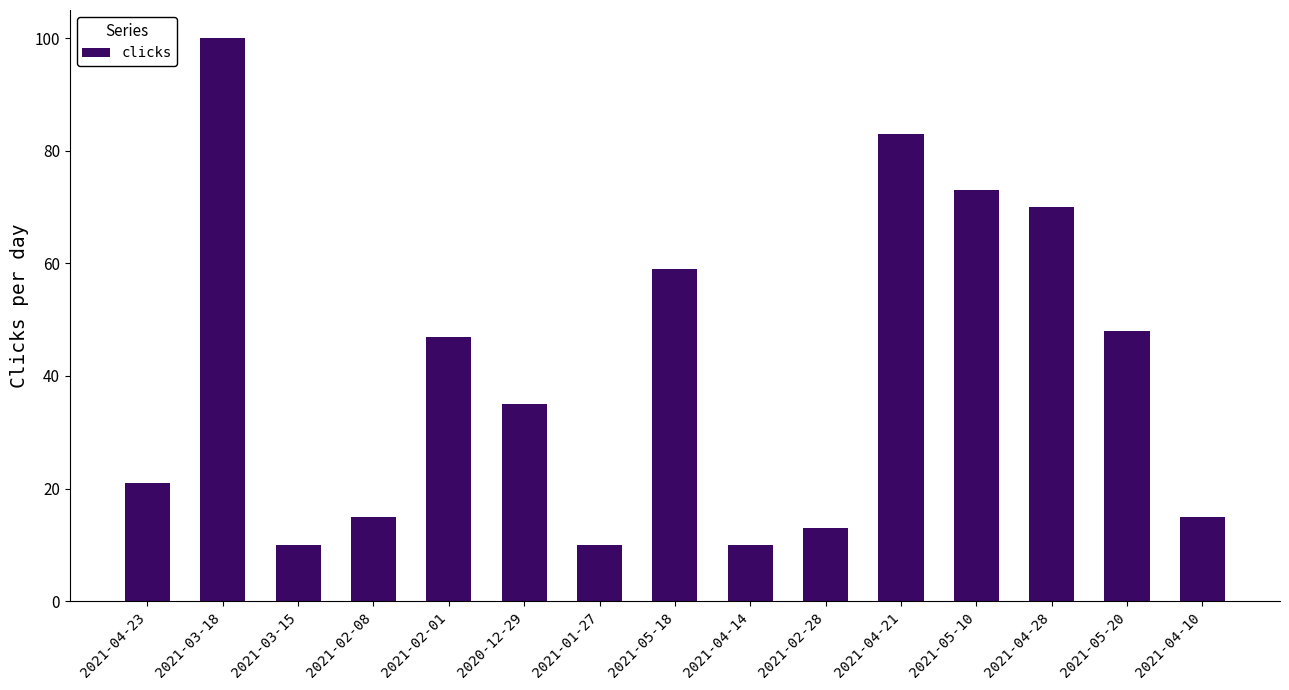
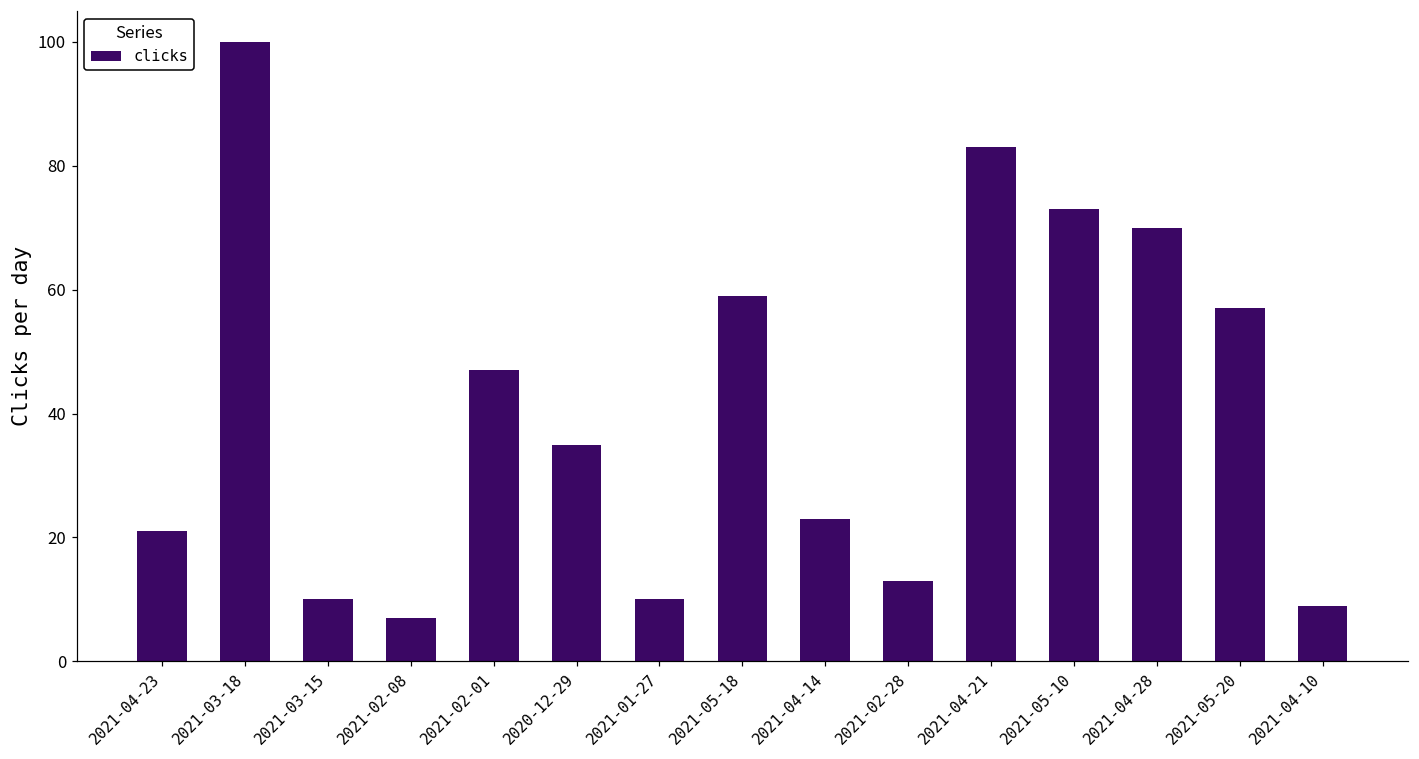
2021-02-08: 15 -> 7
2021-04-14: 10 -> 23
2021-05-20: 48 -> 57
2021-04-10: 15 -> 9
